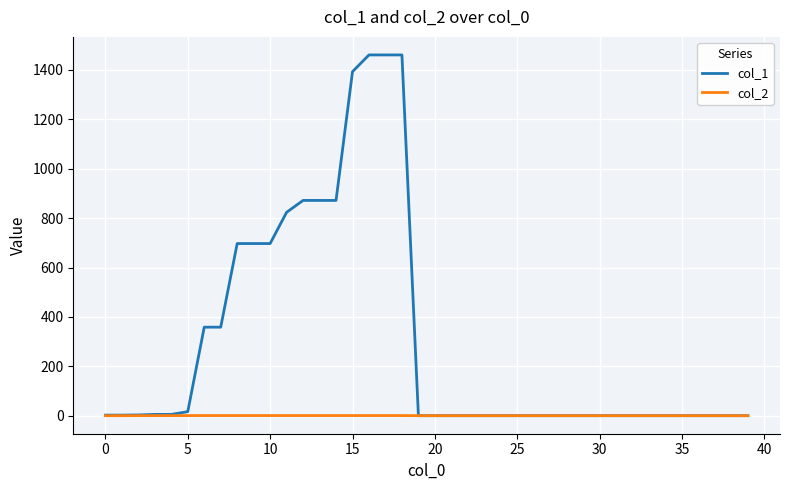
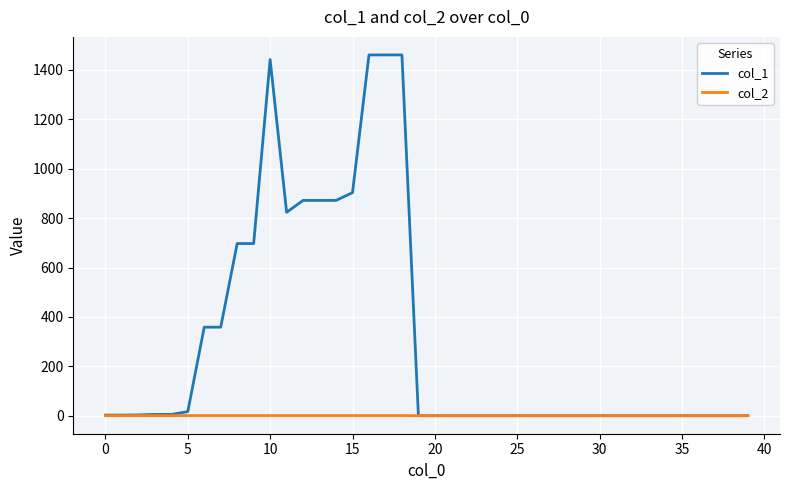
col_1, 10: 700 -> 1440
col_1, 15: 1390 -> 900
